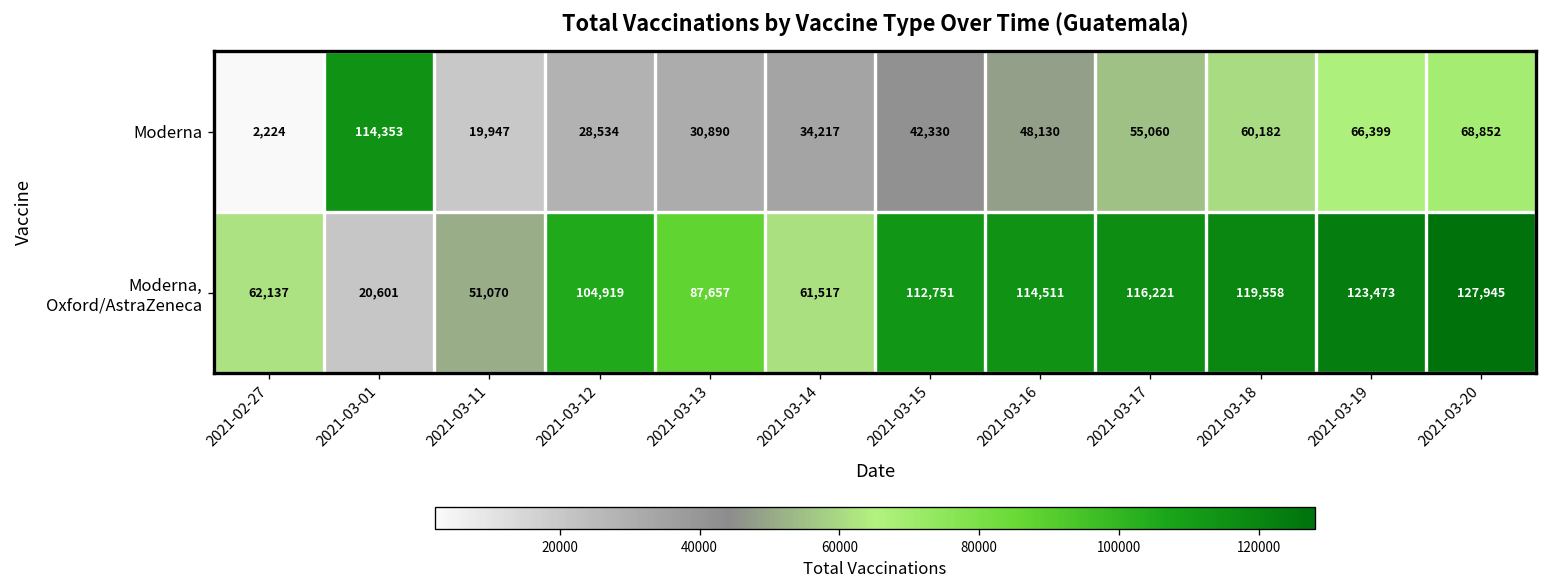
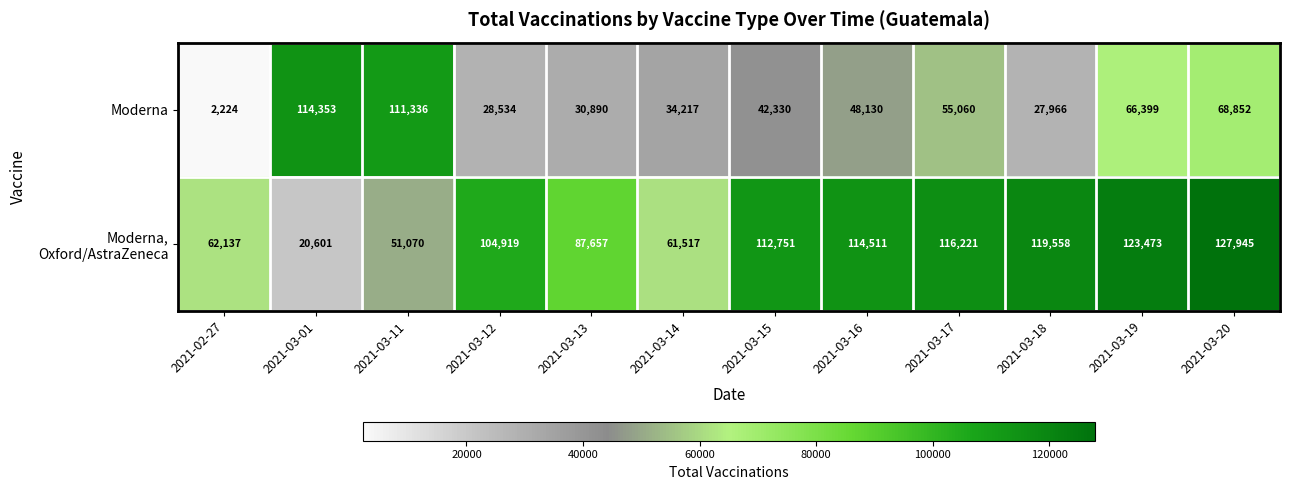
Moderna, 2021-03-11: 19,947 -> 111,336
Moderna, 2021-03-18: 60,182 -> 27,966
